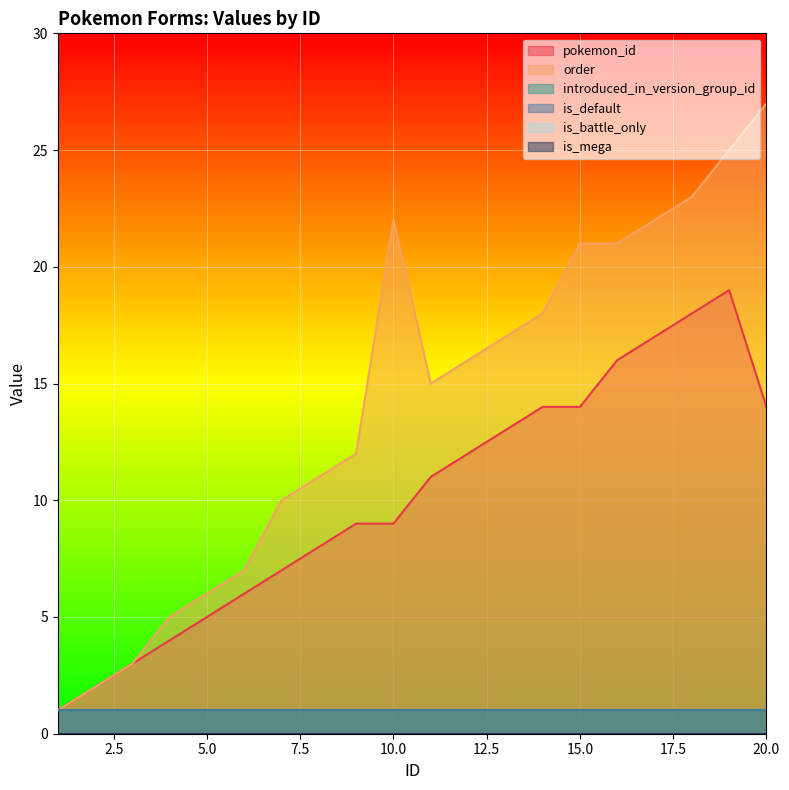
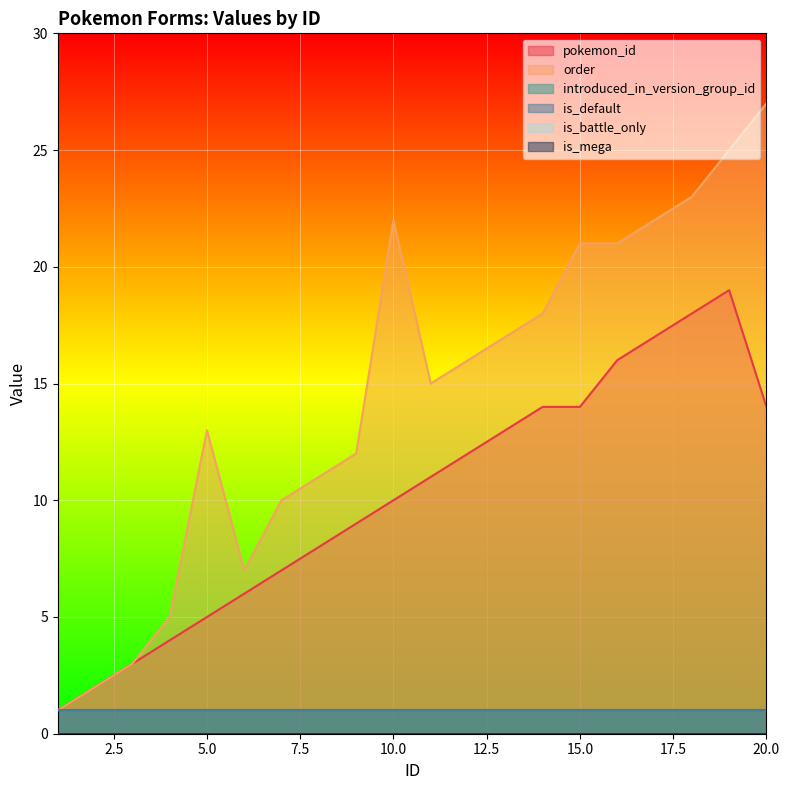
order, 5.0: 6 -> 13
pokemon_id, 10.0: 9 -> 10
